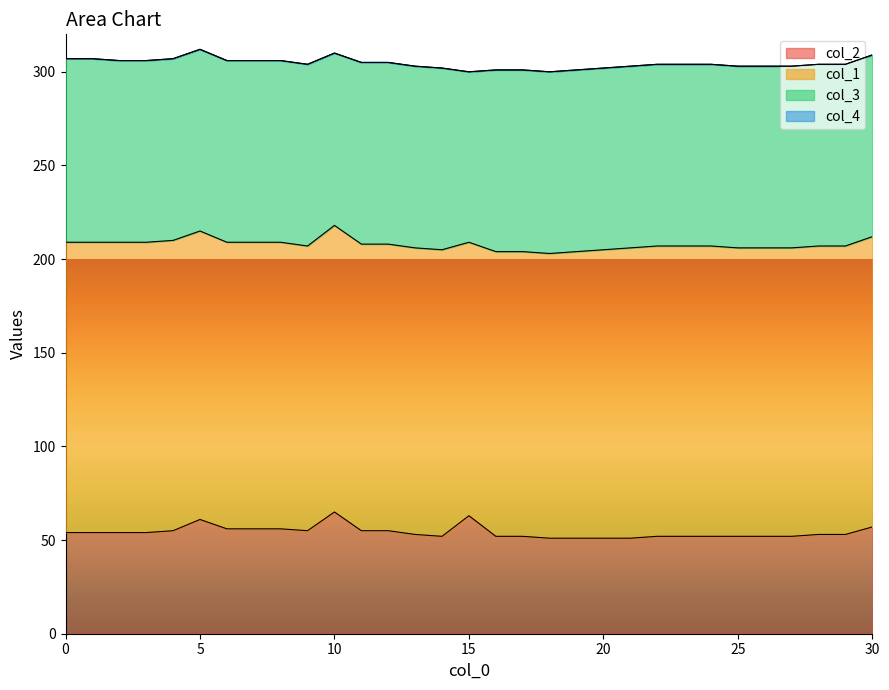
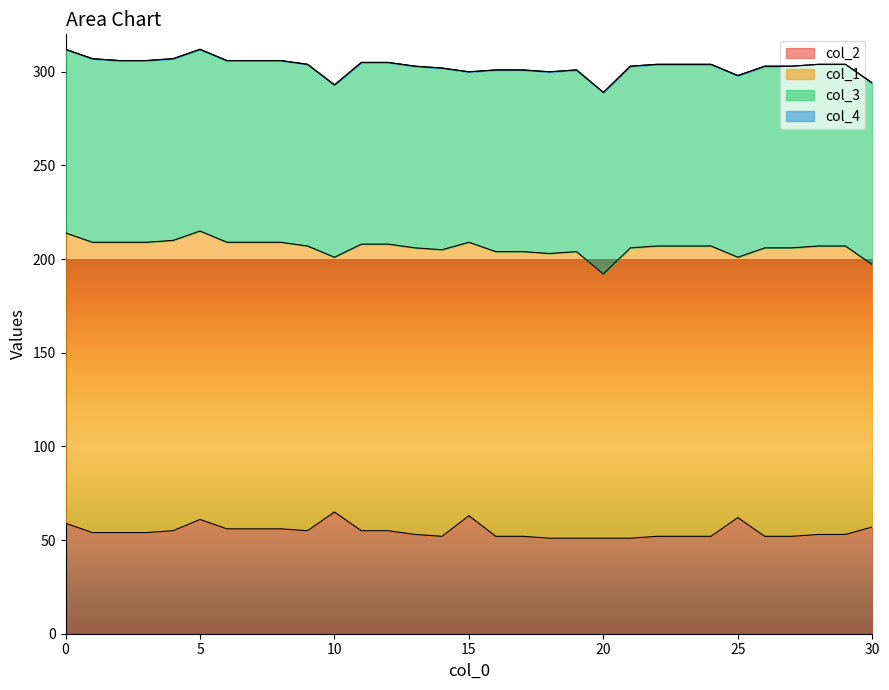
col_2, 0: 54 -> 59
col_1, 10: 153 -> 136
col_1, 20: 154 -> 141
col_2, 25: 52 -> 62
col_1, 25: 154 -> 139
col_1, 30: 155 -> 140
